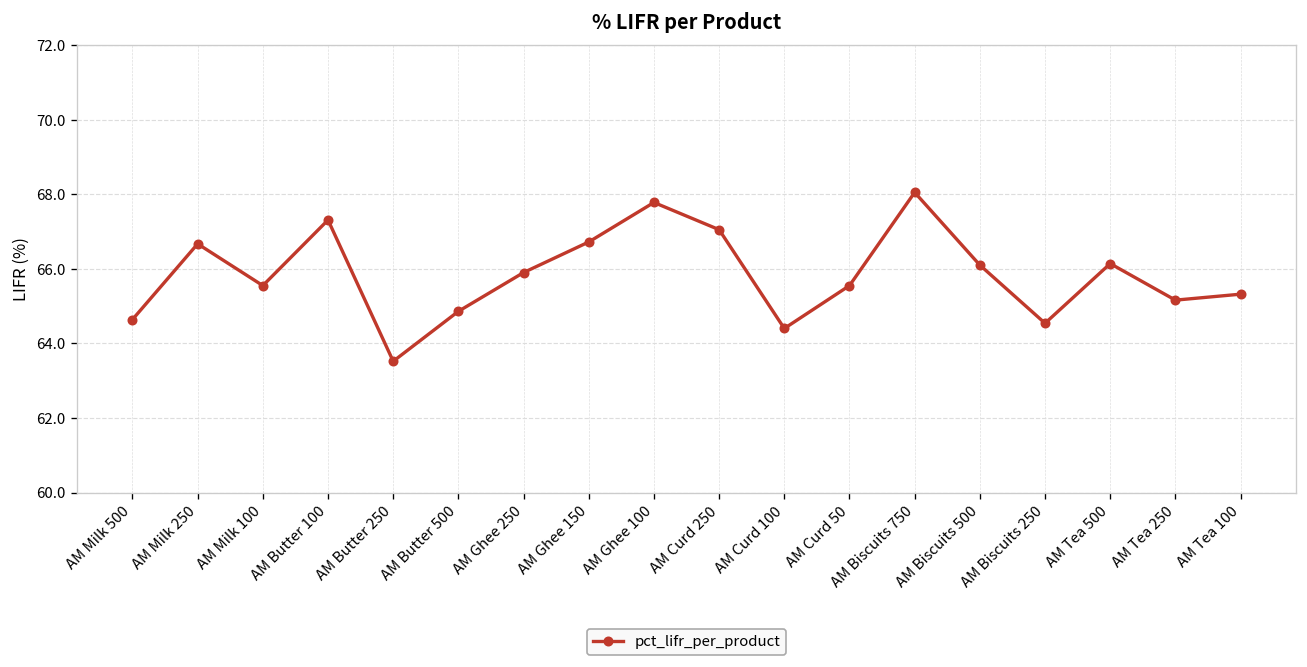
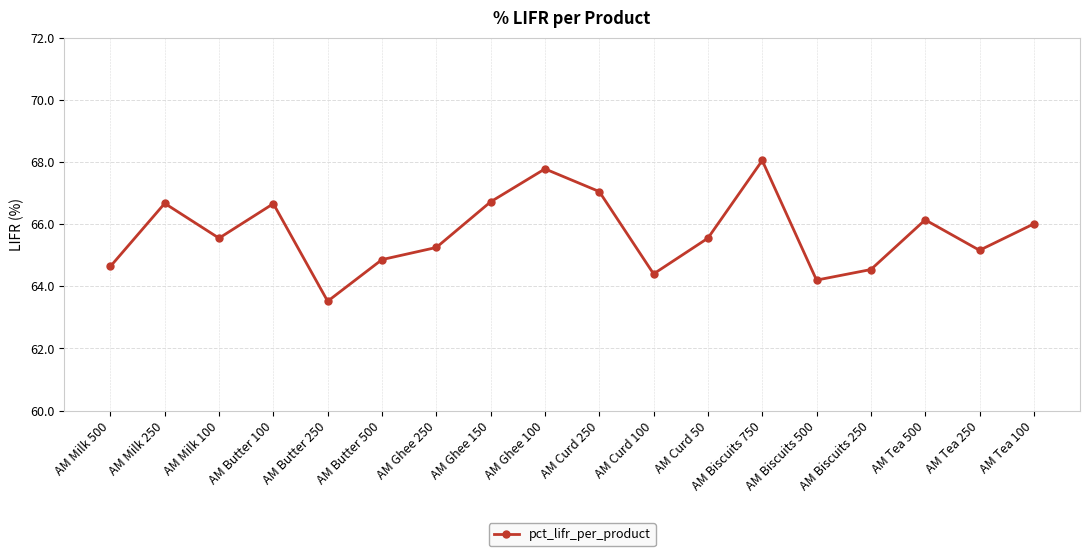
AM Butter 100: 67.3 -> 66.7
AM Ghee 250: 65.9 -> 65.3
AM Biscuits 500: 66.1 -> 64.2
AM Tea 100: 65.3 -> 66.0
